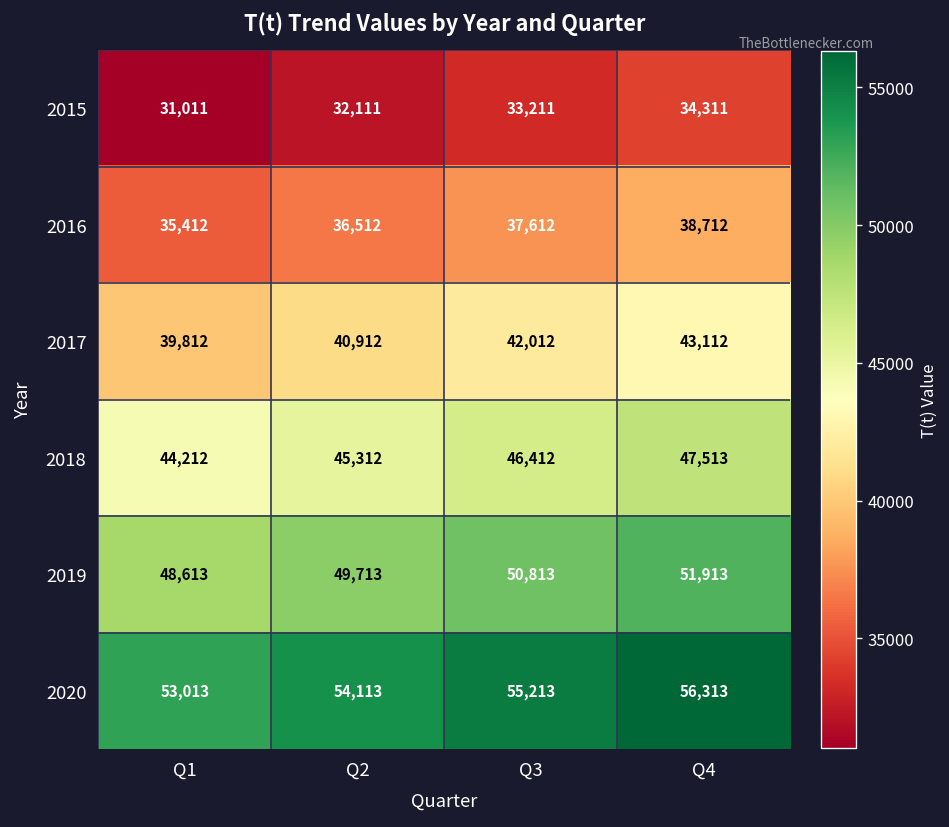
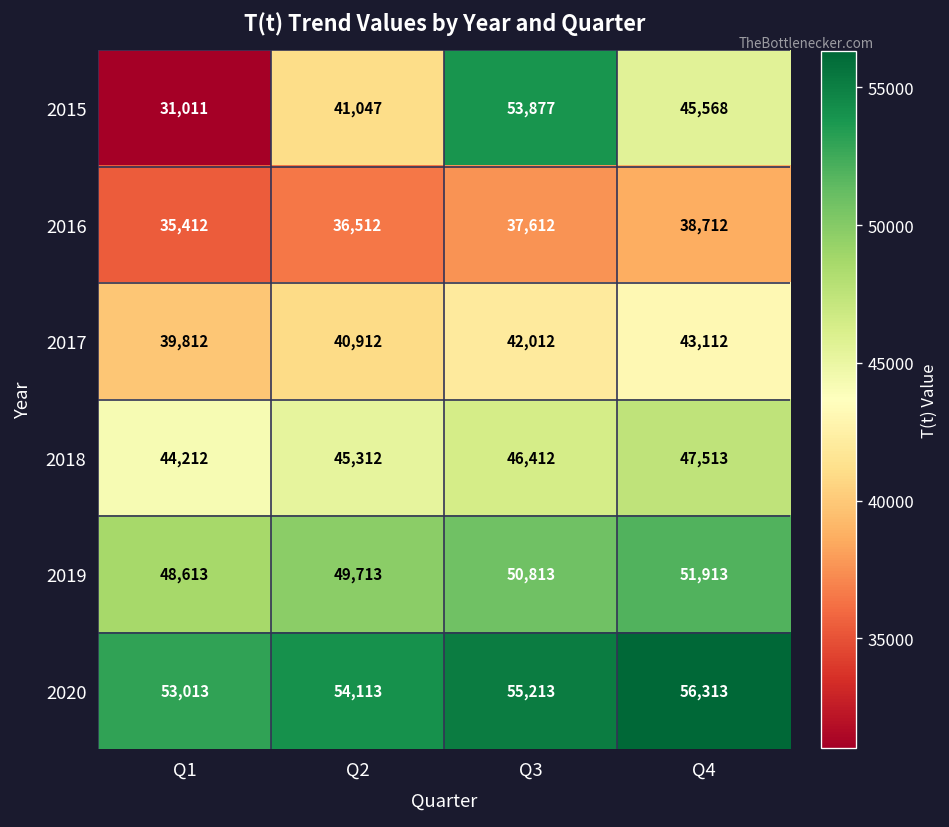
2015, Q2: 32,111 -> 41,047
2015, Q3: 33,211 -> 53,877
2015, Q4: 34,311 -> 45,568
